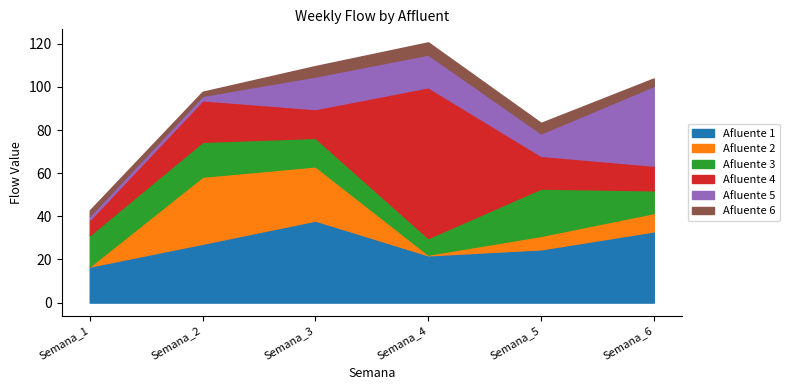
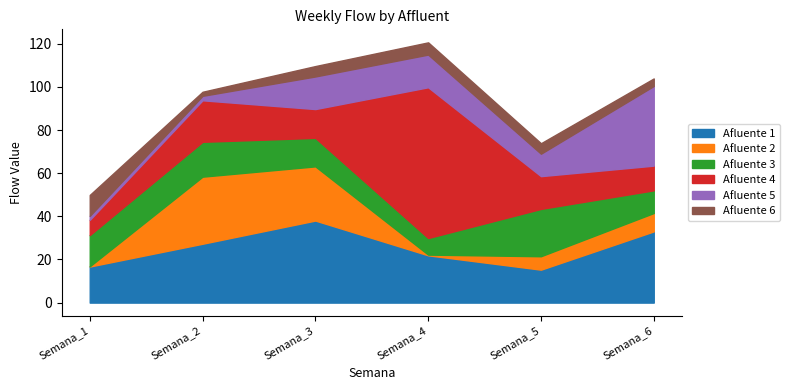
Afluente 6, Semana_1: 3 -> 10
Afluente 1, Semana_5: 25 -> 15
